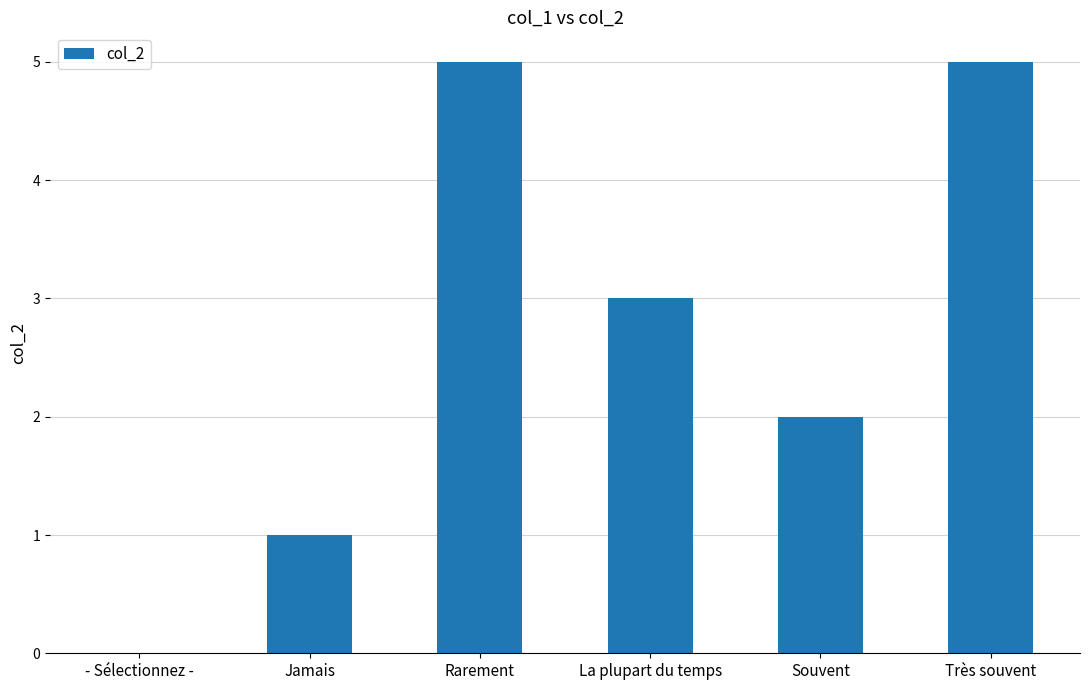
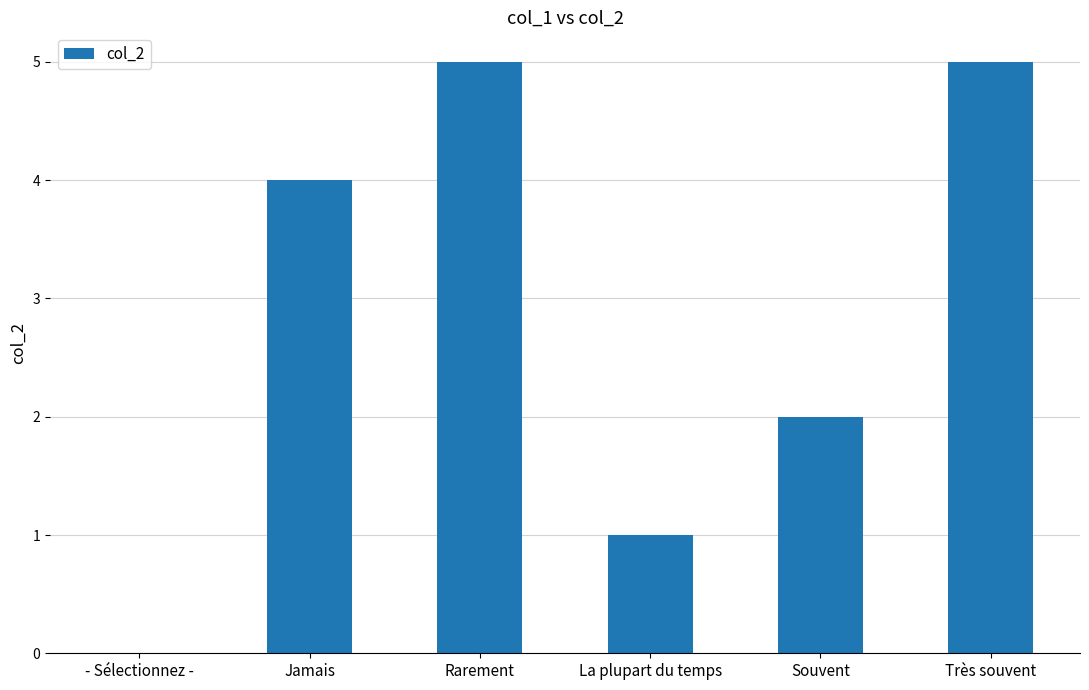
Jamais: 1 -> 4
La plupart du temps: 3 -> 1
